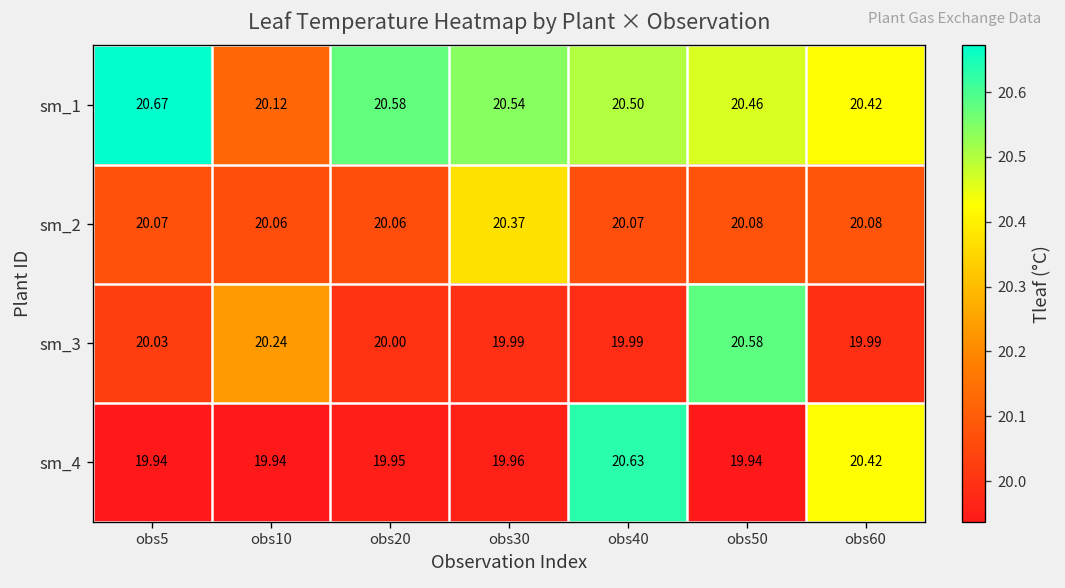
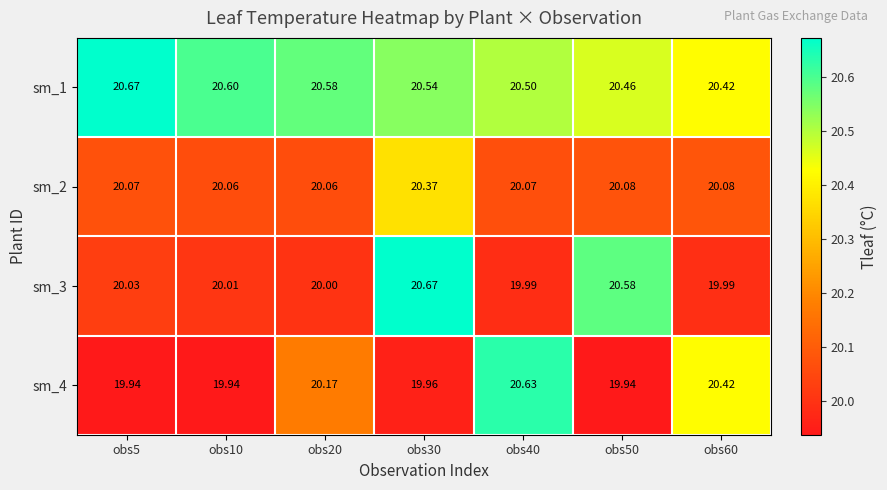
sm_1, obs10: 20.12 -> 20.60
sm_3, obs10: 20.24 -> 20.01
sm_3, obs30: 19.99 -> 20.67
sm_4, obs20: 19.95 -> 20.17
